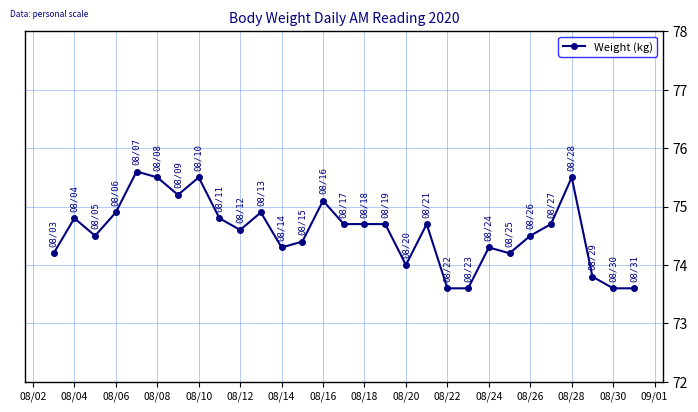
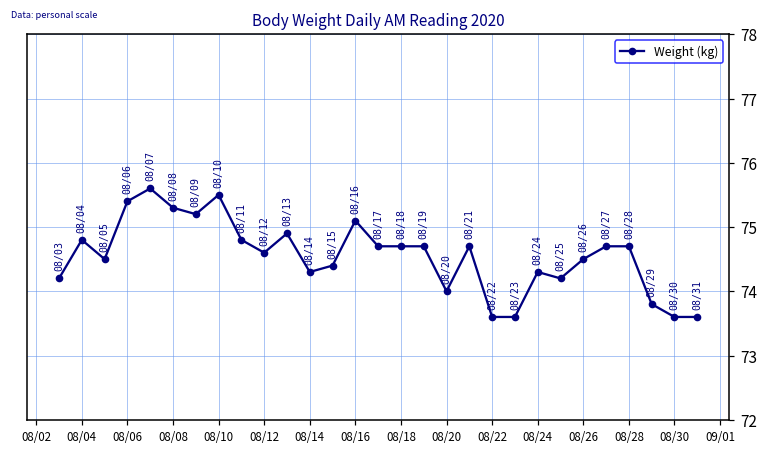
08/06: 74.9 -> 75.4
08/08: 75.5 -> 75.3
08/28: 75.5 -> 74.7
